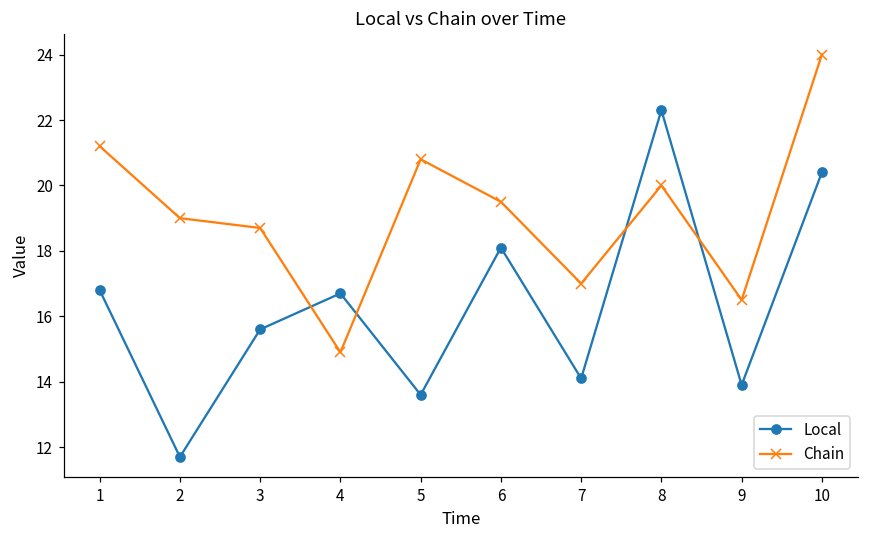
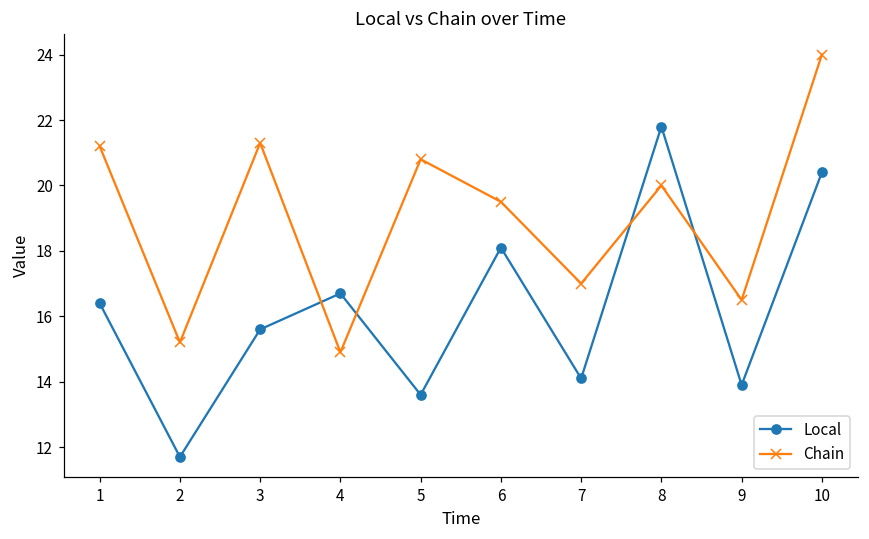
Local, 1: 16.8 -> 16.4
Chain, 2: 19.0 -> 15.2
Chain, 3: 18.7 -> 21.3
Local, 8: 22.3 -> 21.8
